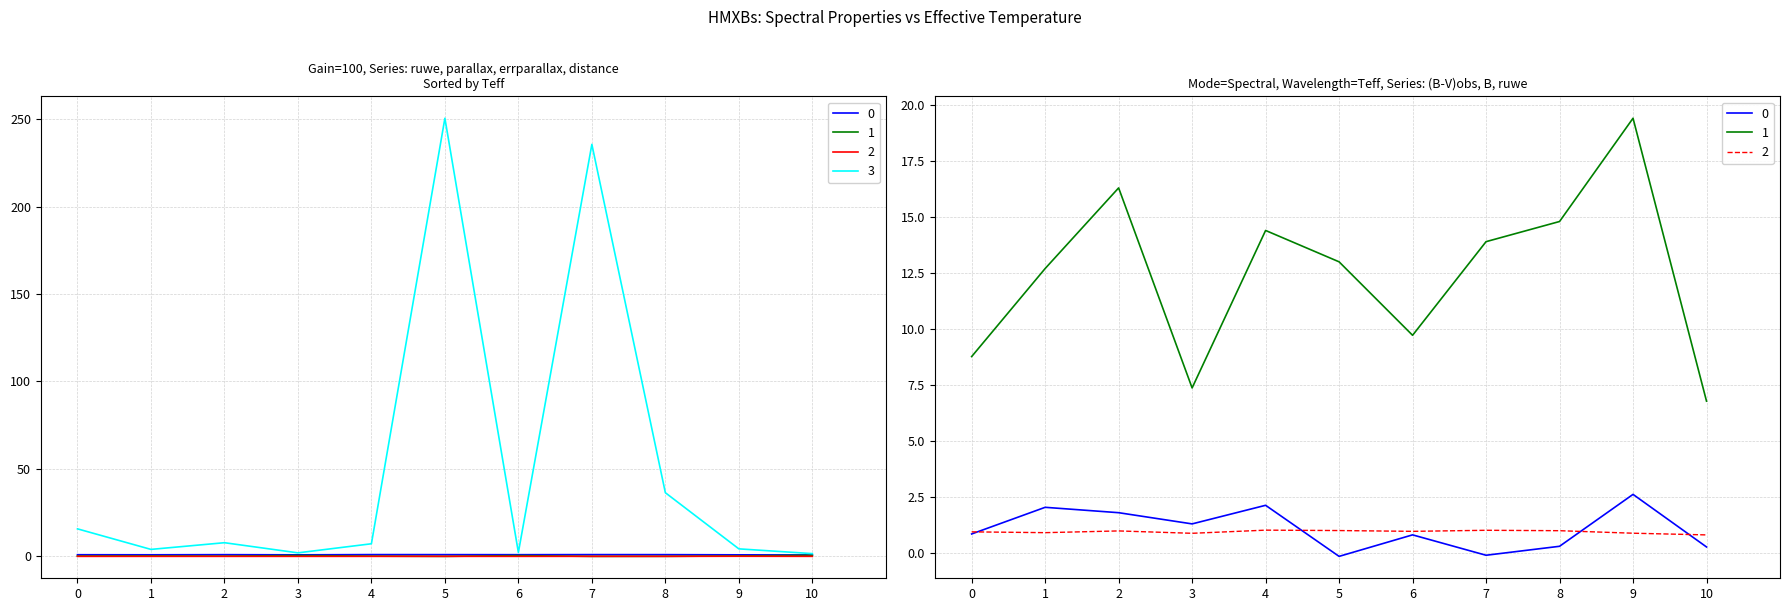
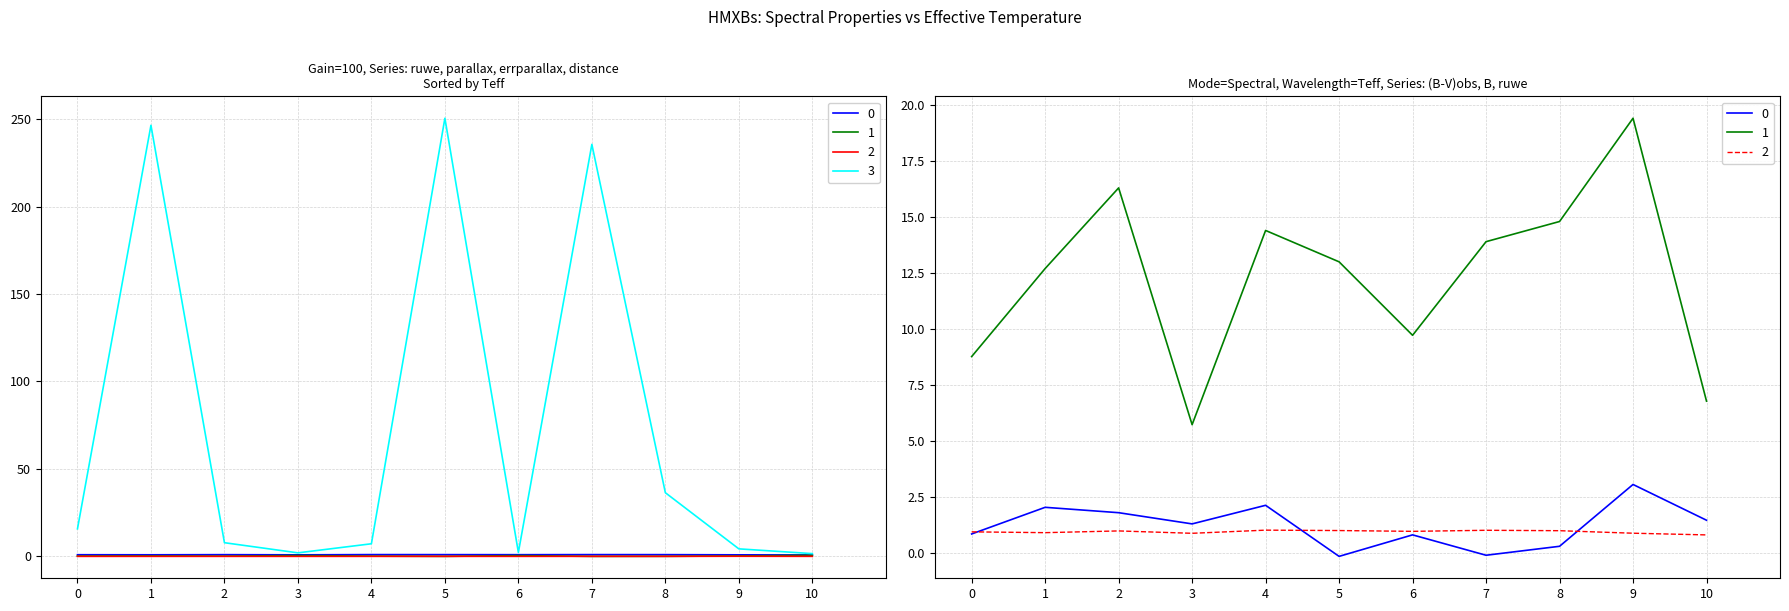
Gain=100, Series: ruwe, parallax, errparallax, distance Sorted by Teff, 3, 1: 4 -> 246
Mode=Spectral, Wavelength=Teff, Series: (B-V)obs, B, ruwe, 1, 3: 7.4 -> 5.7
Mode=Spectral, Wavelength=Teff, Series: (B-V)obs, B, ruwe, 0, 9: 2.6 -> 3.1
Mode=Spectral, Wavelength=Teff, Series: (B-V)obs, B, ruwe, 0, 10: 0.3 -> 1.5
